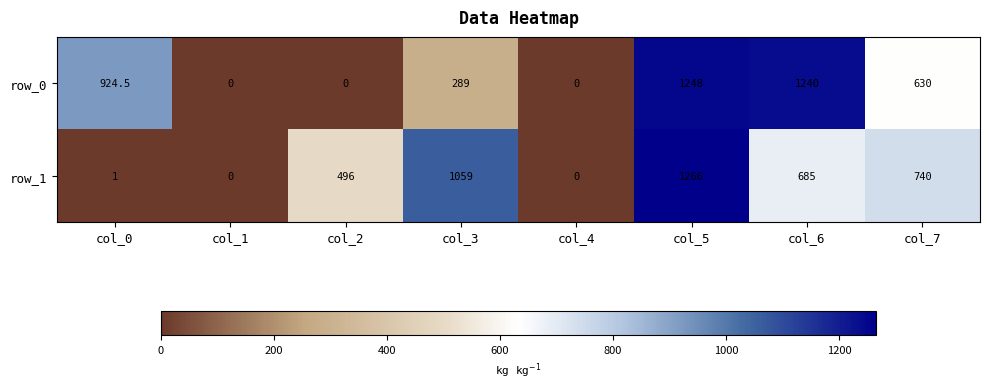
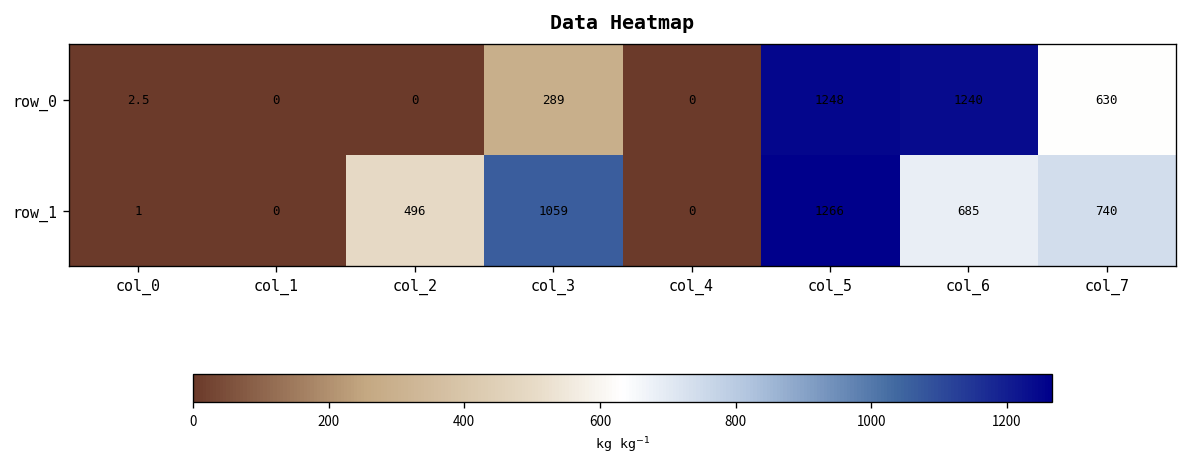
row_0, col_0: 924.5 -> 2.5
